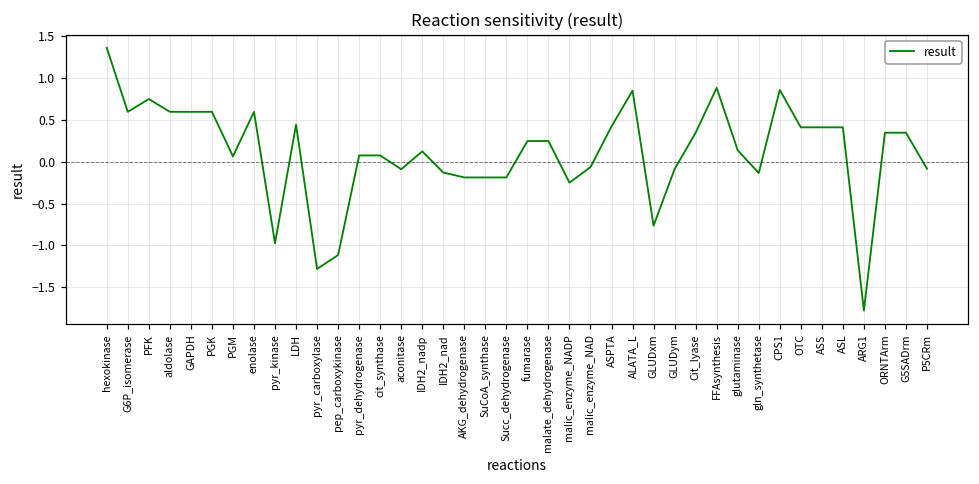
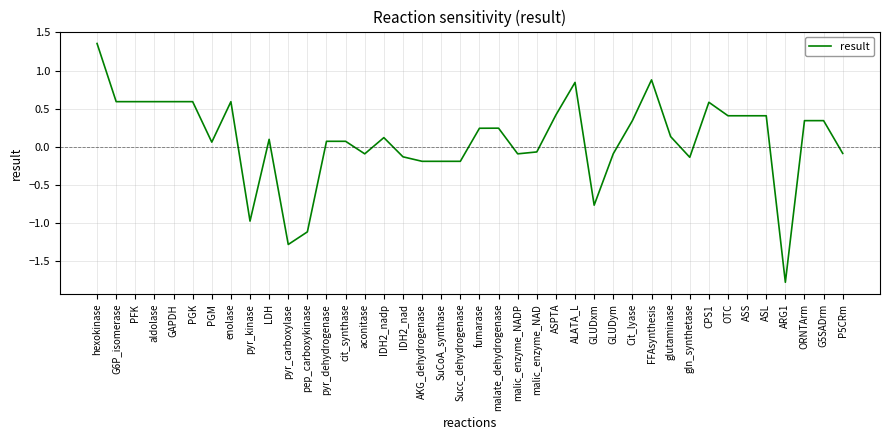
PFK: 0.7 -> 0.6
LDH: 0.4 -> 0.1
malic_enzyme_NADP: -0.3 -> -0.1
CPS1: 0.9 -> 0.6
